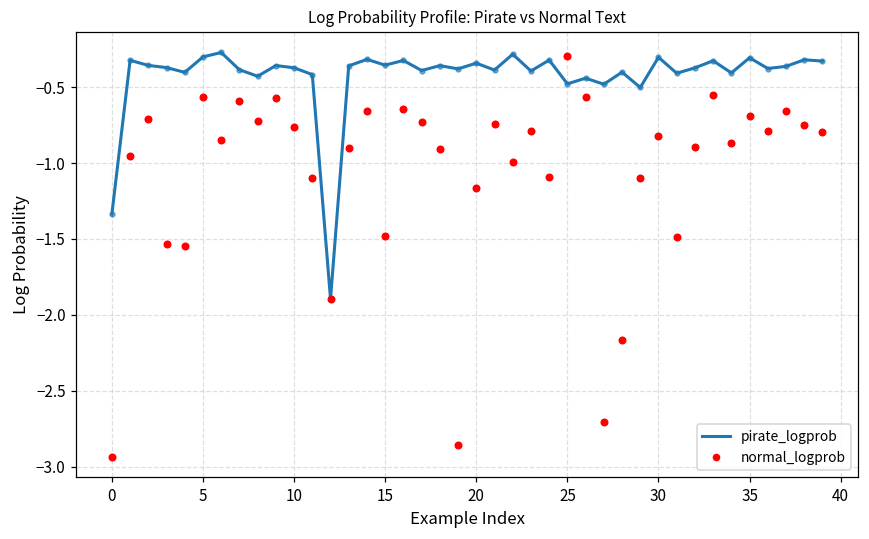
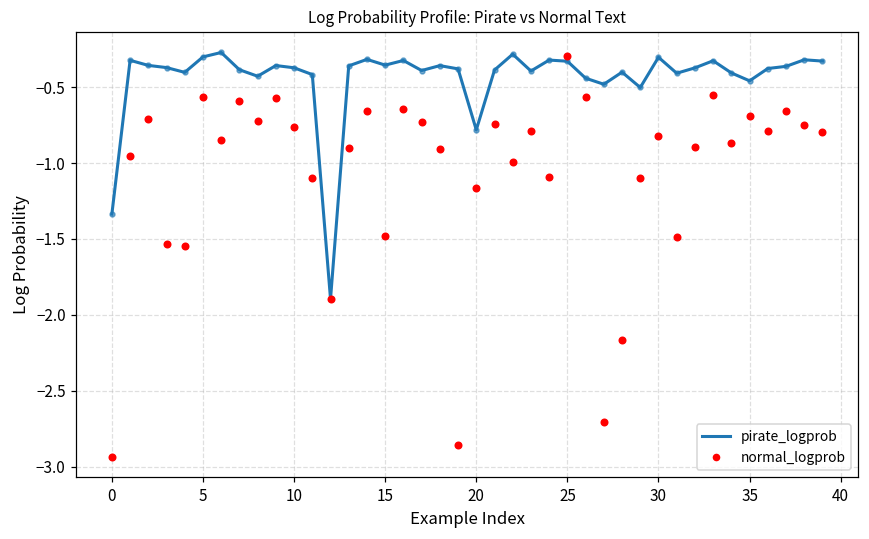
pirate_logprob, 20: -0.34 -> -0.78
pirate_logprob, 25: -0.48 -> -0.33
pirate_logprob, 35: -0.31 -> -0.46
